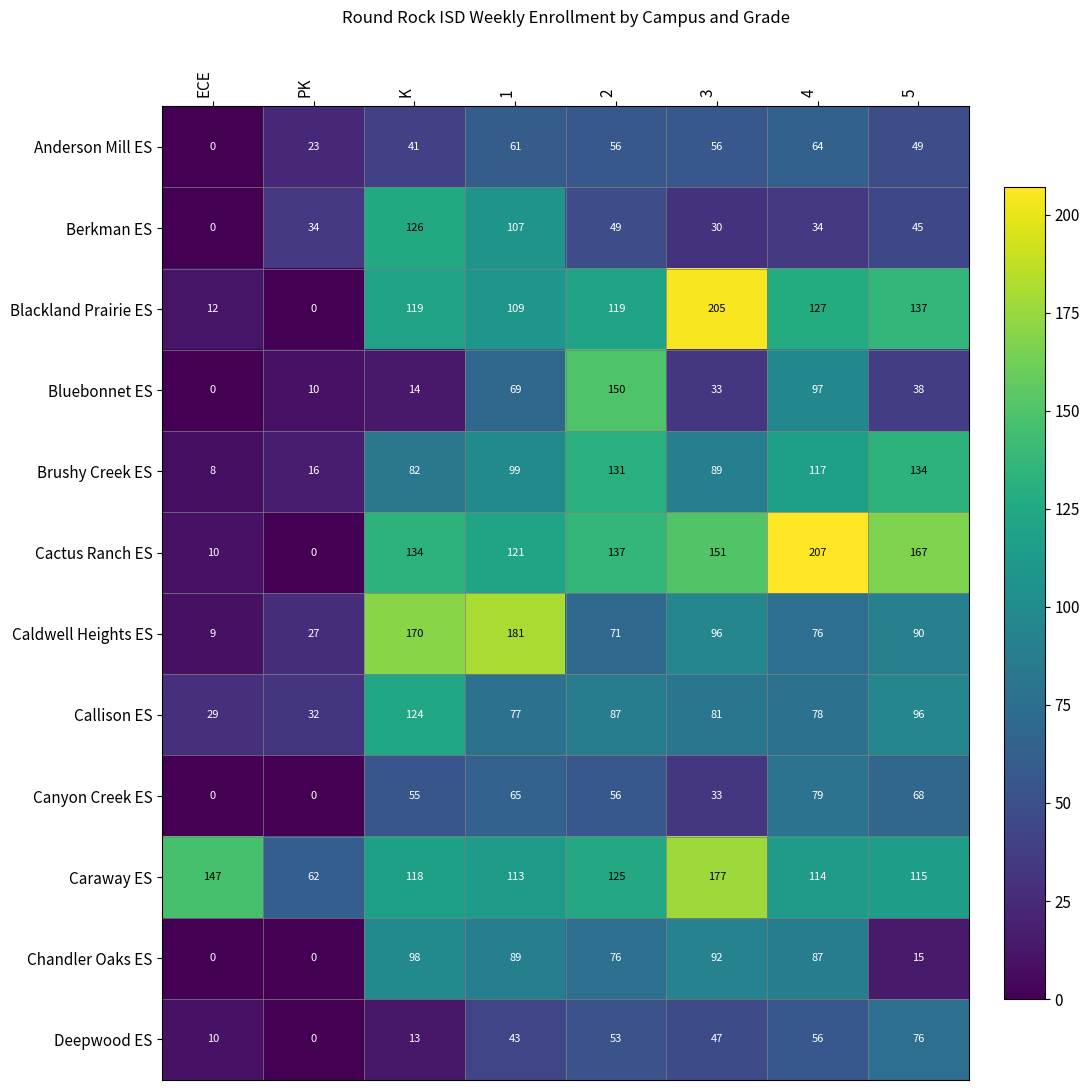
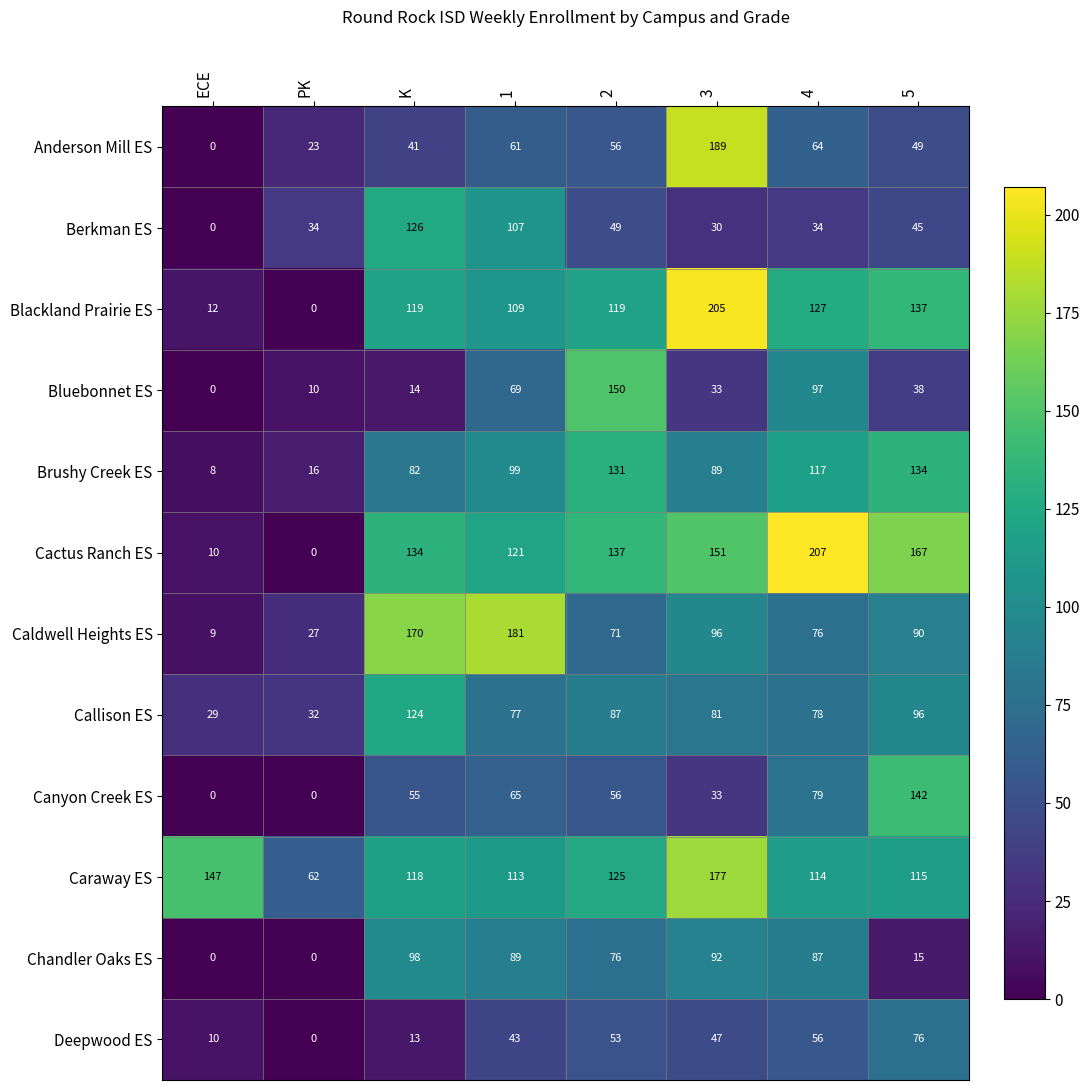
Anderson Mill ES, 3: 56 -> 189
Canyon Creek ES, 5: 68 -> 142
